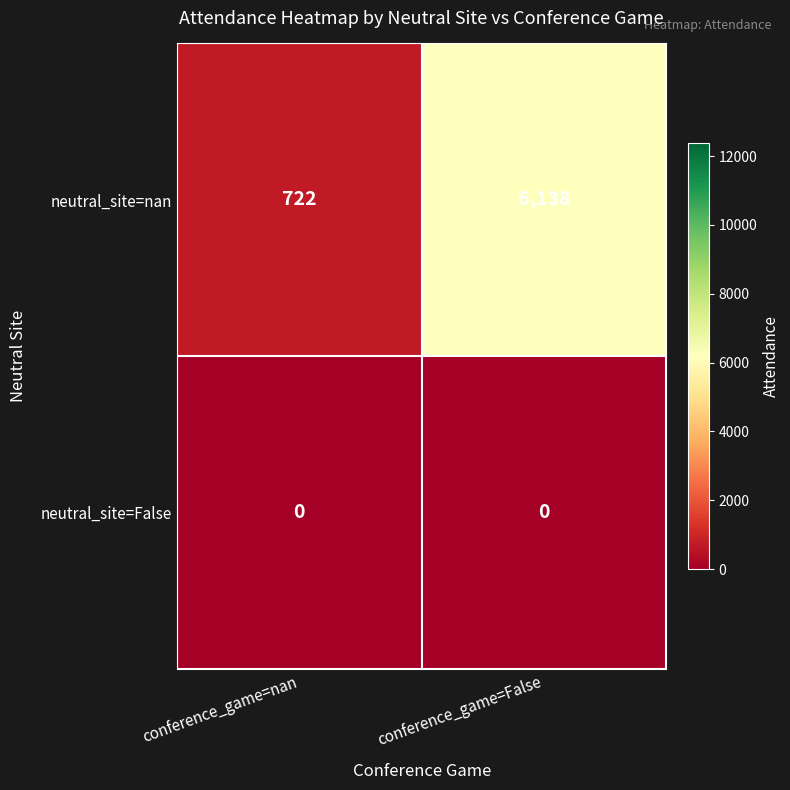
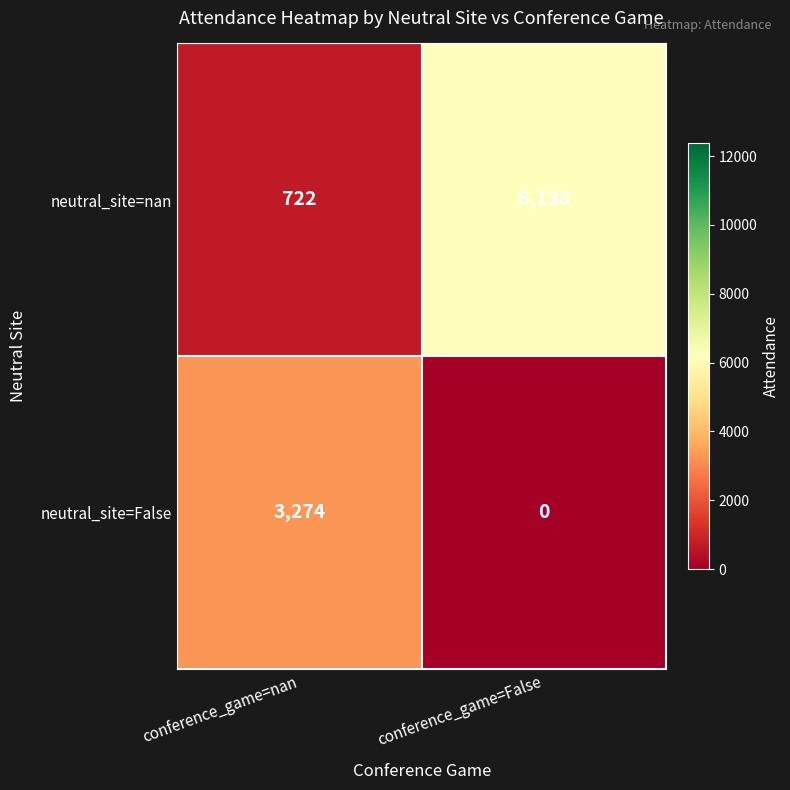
neutral_site=False, conference_game=nan: 0 -> 3,274
